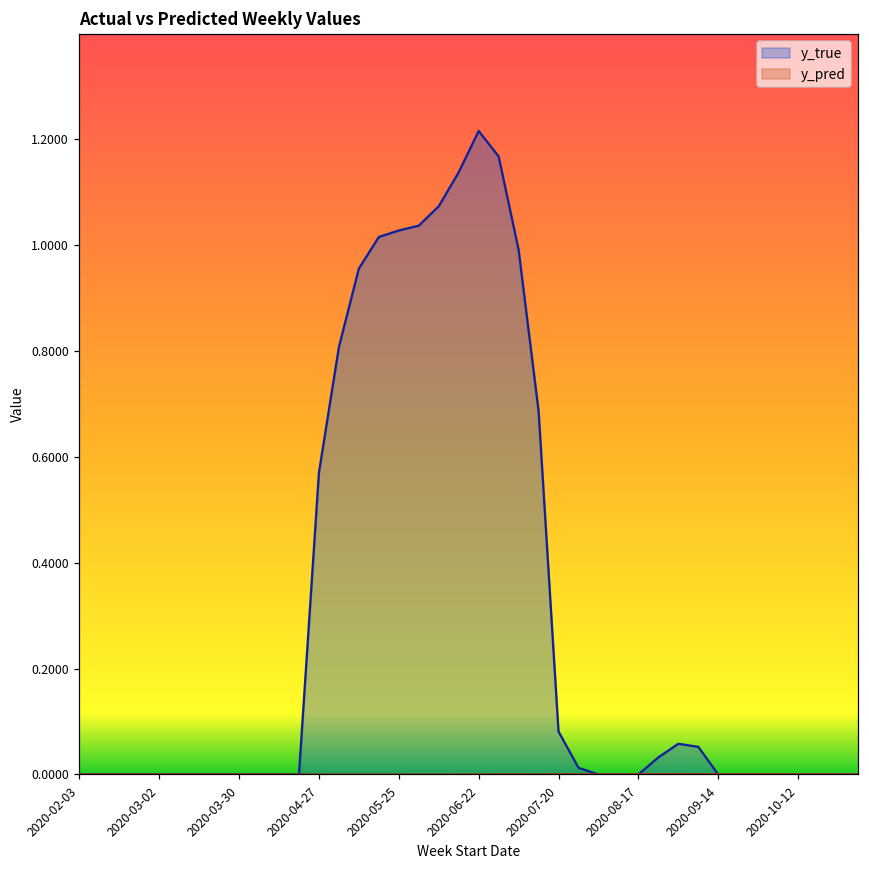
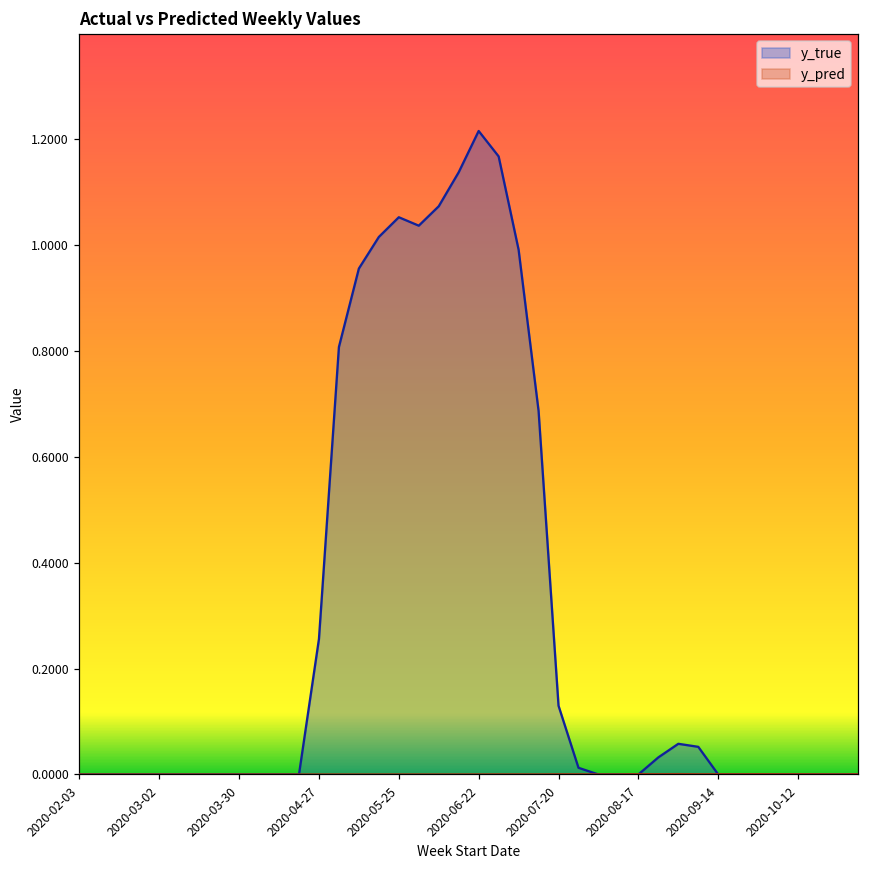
y_true, 2020-04-27: 0.57 -> 0.26
y_true, 2020-05-25: 1.03 -> 1.05
y_true, 2020-07-20: 0.08 -> 0.13
